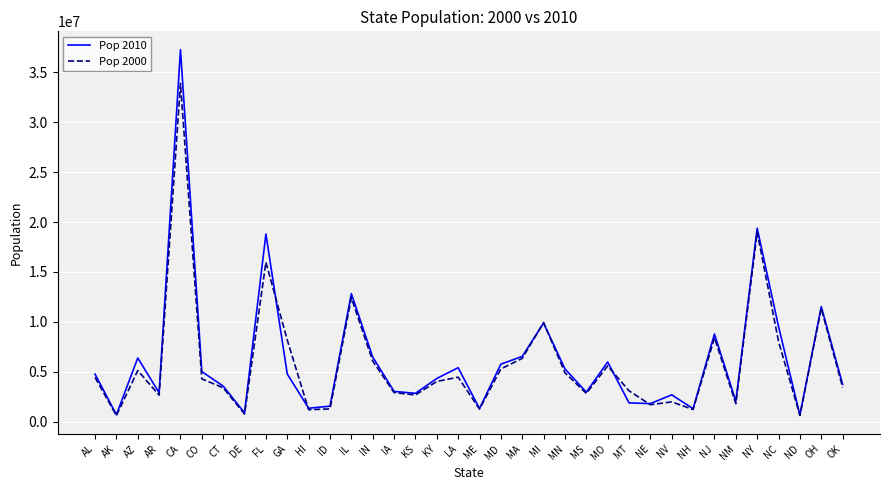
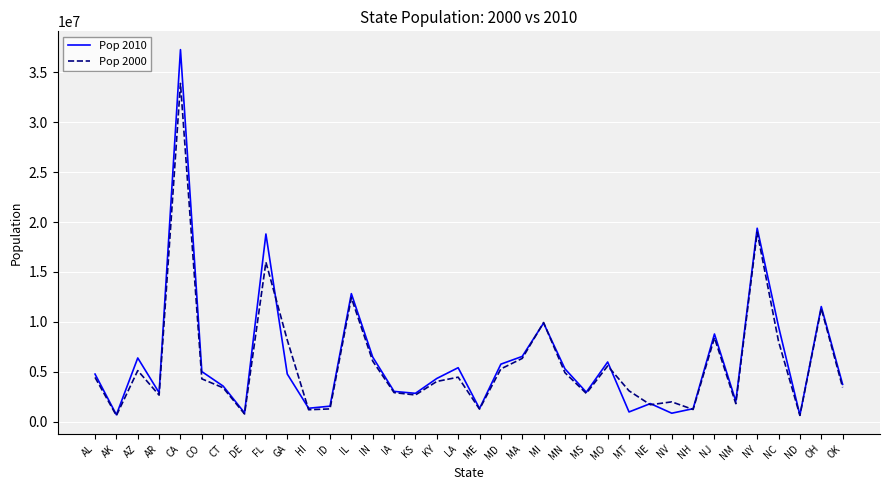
Pop 2010, MT: 2000000 -> 1000000
Pop 2010, NV: 3000000 -> 1000000
